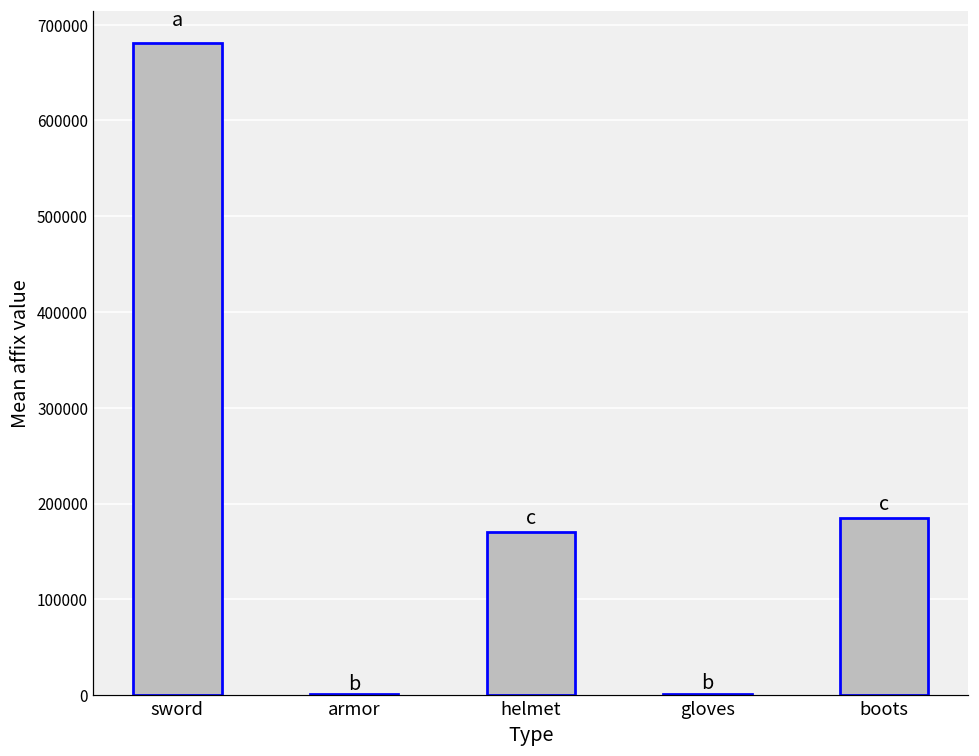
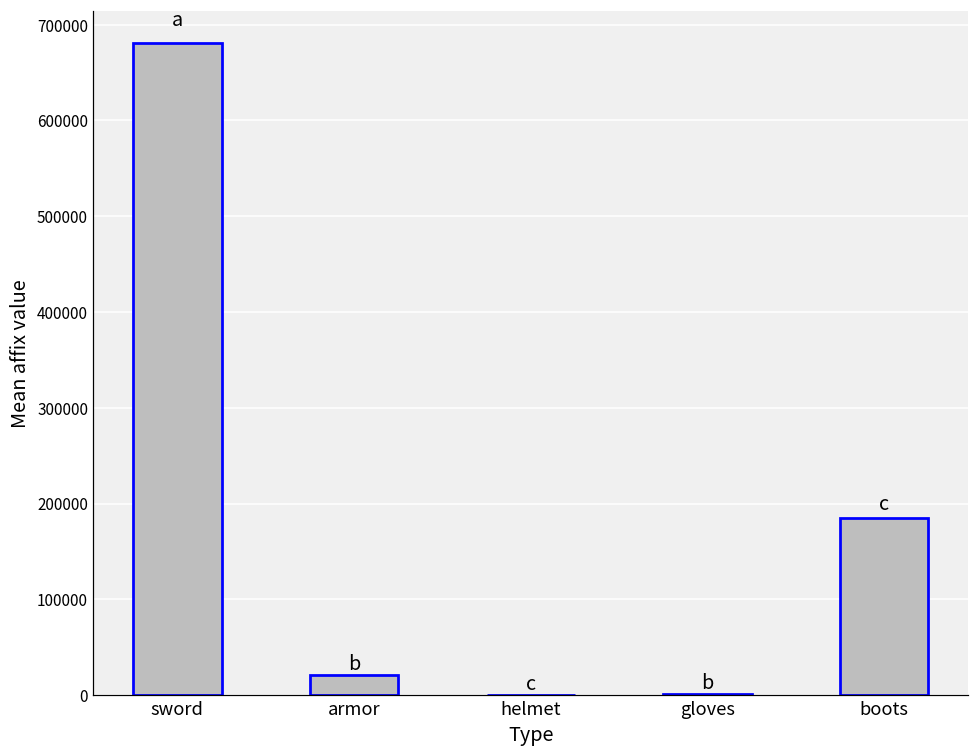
armor: 0 -> 20000
helmet: 170000 -> 0
